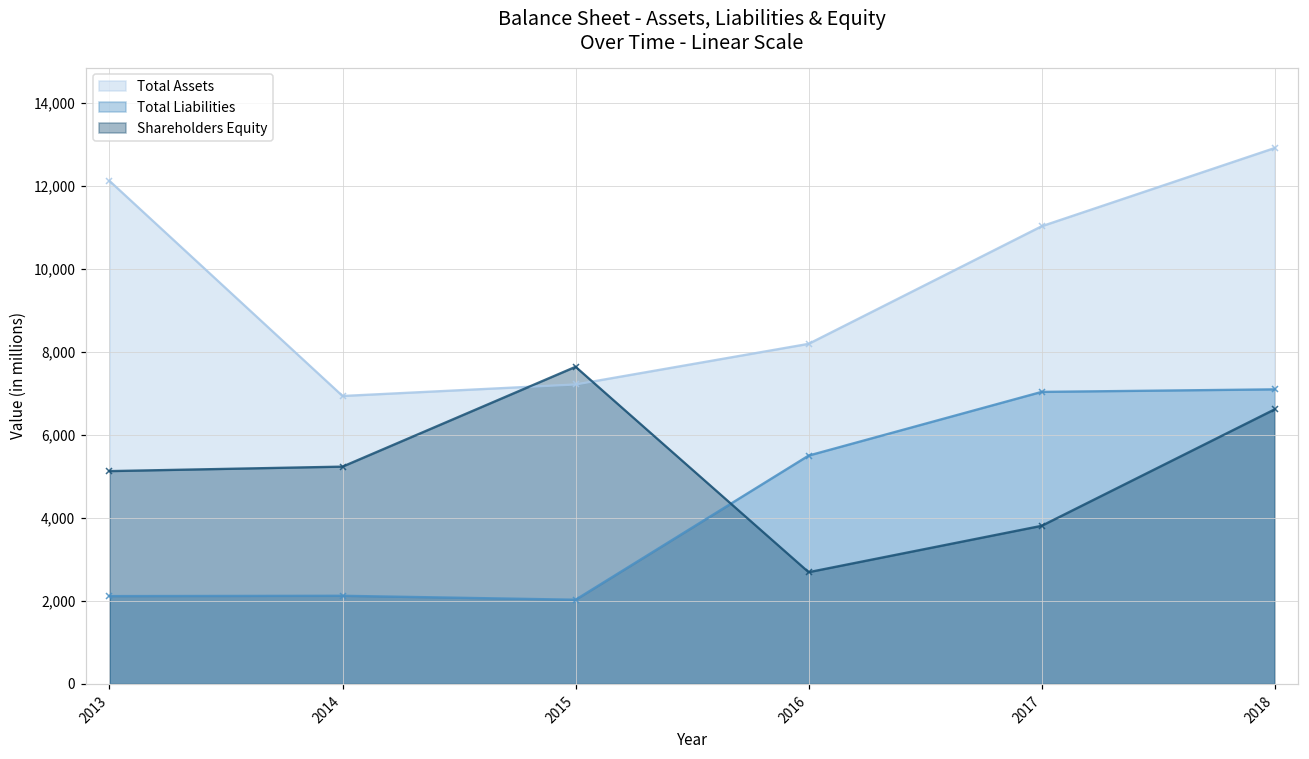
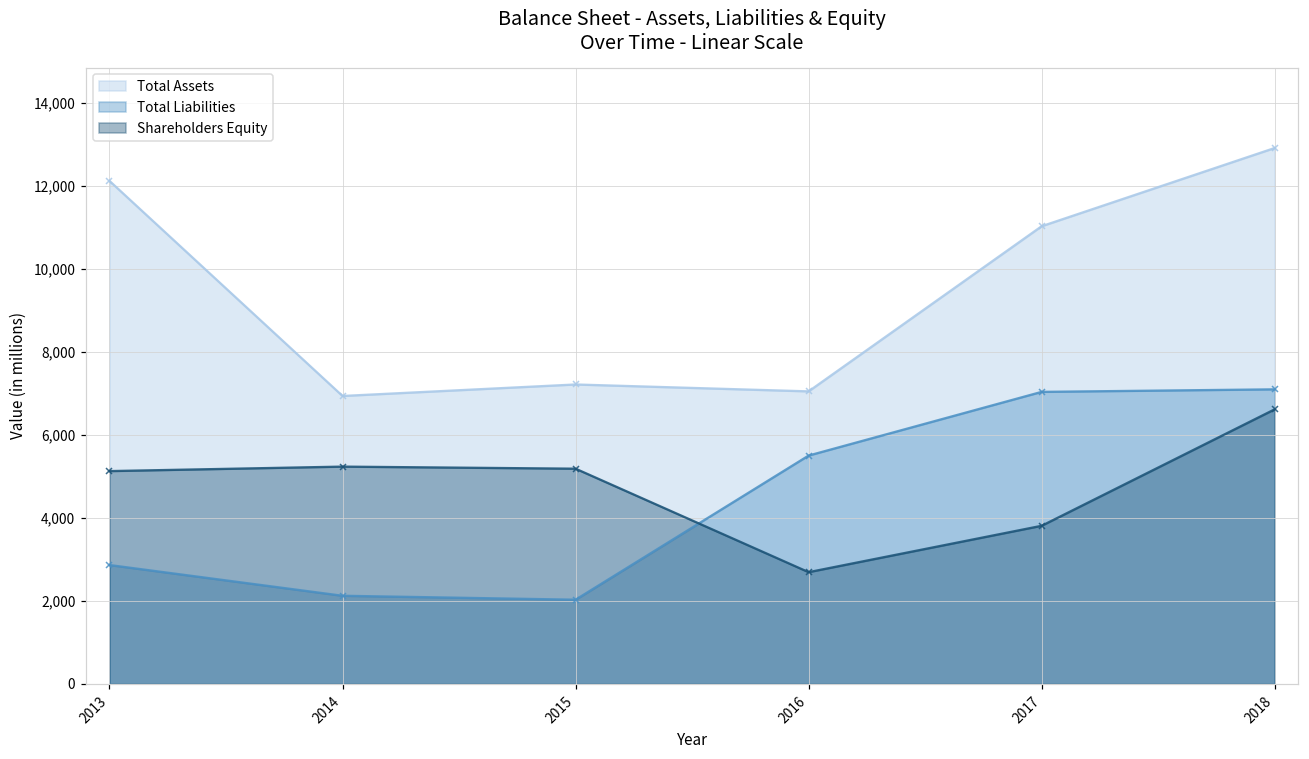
Total Liabilities, 2013: 2,100 -> 2,900
Shareholders Equity, 2015: 7,600 -> 5,200
Total Assets, 2016: 8,200 -> 7,000
